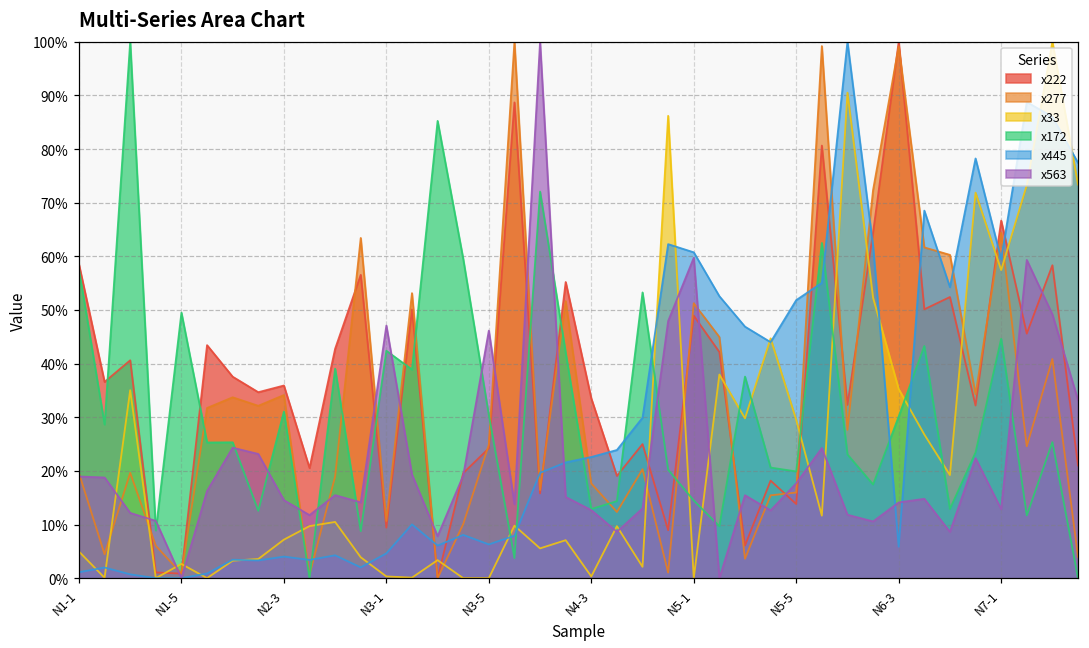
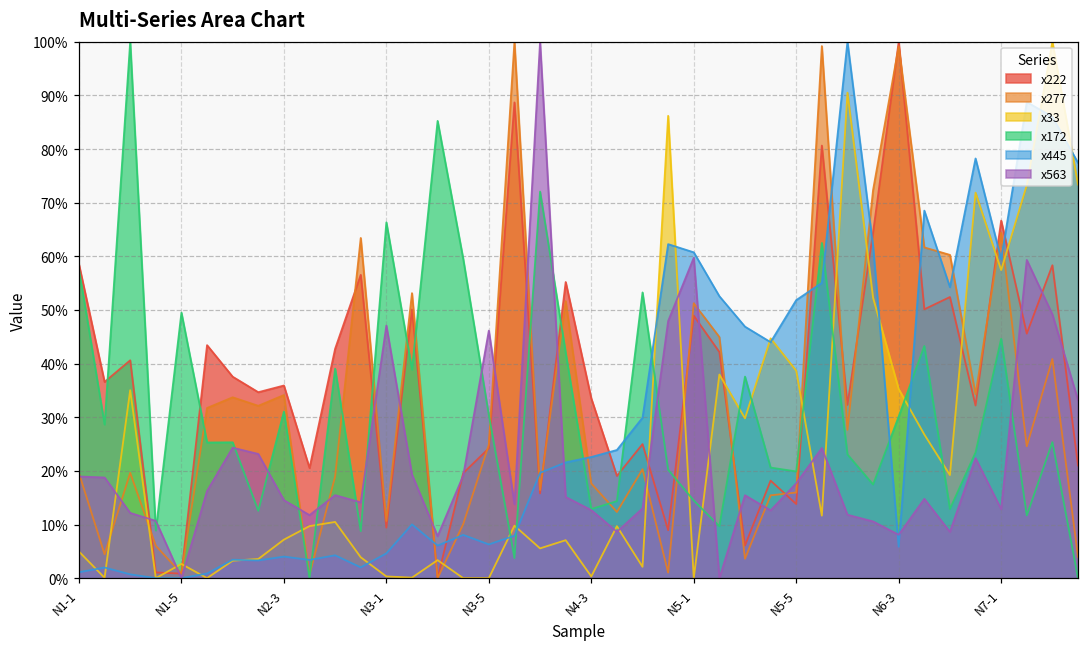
x172, N3-1: 42% -> 66%
x33, N5-5: 30% -> 39%
x563, N6-3: 14% -> 8%
